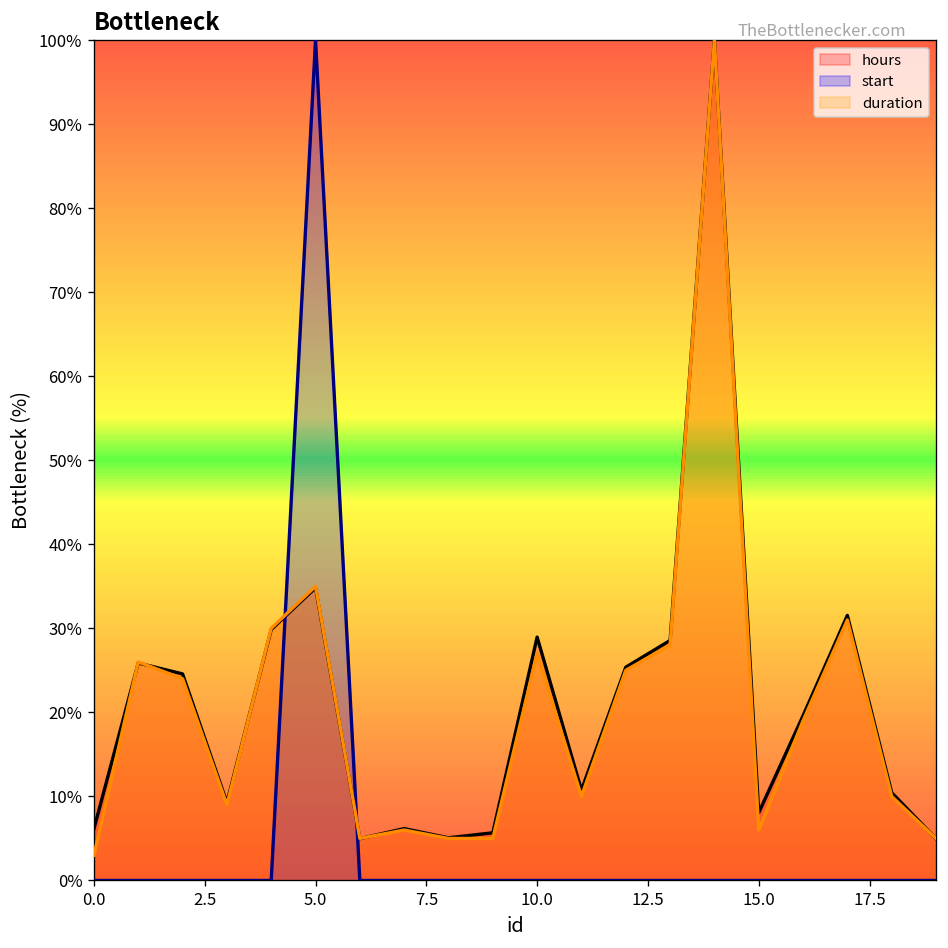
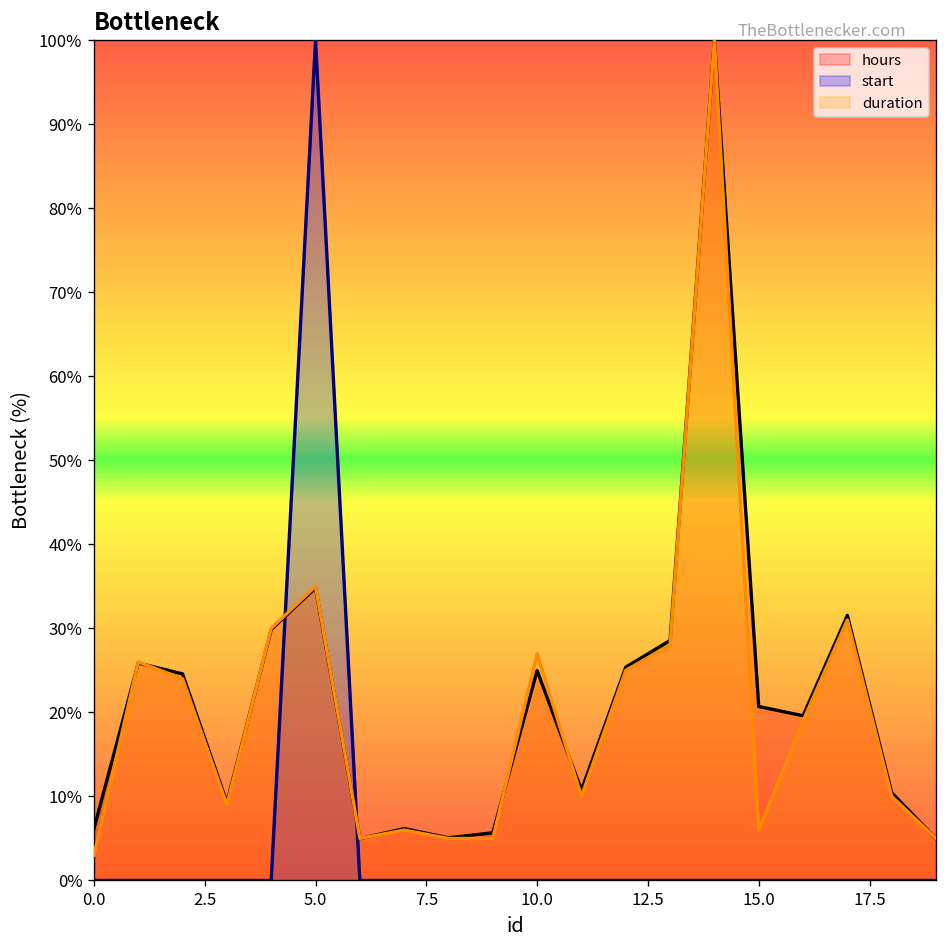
hours, 10.0: 29% -> 25%
hours, 15.0: 8% -> 21%
